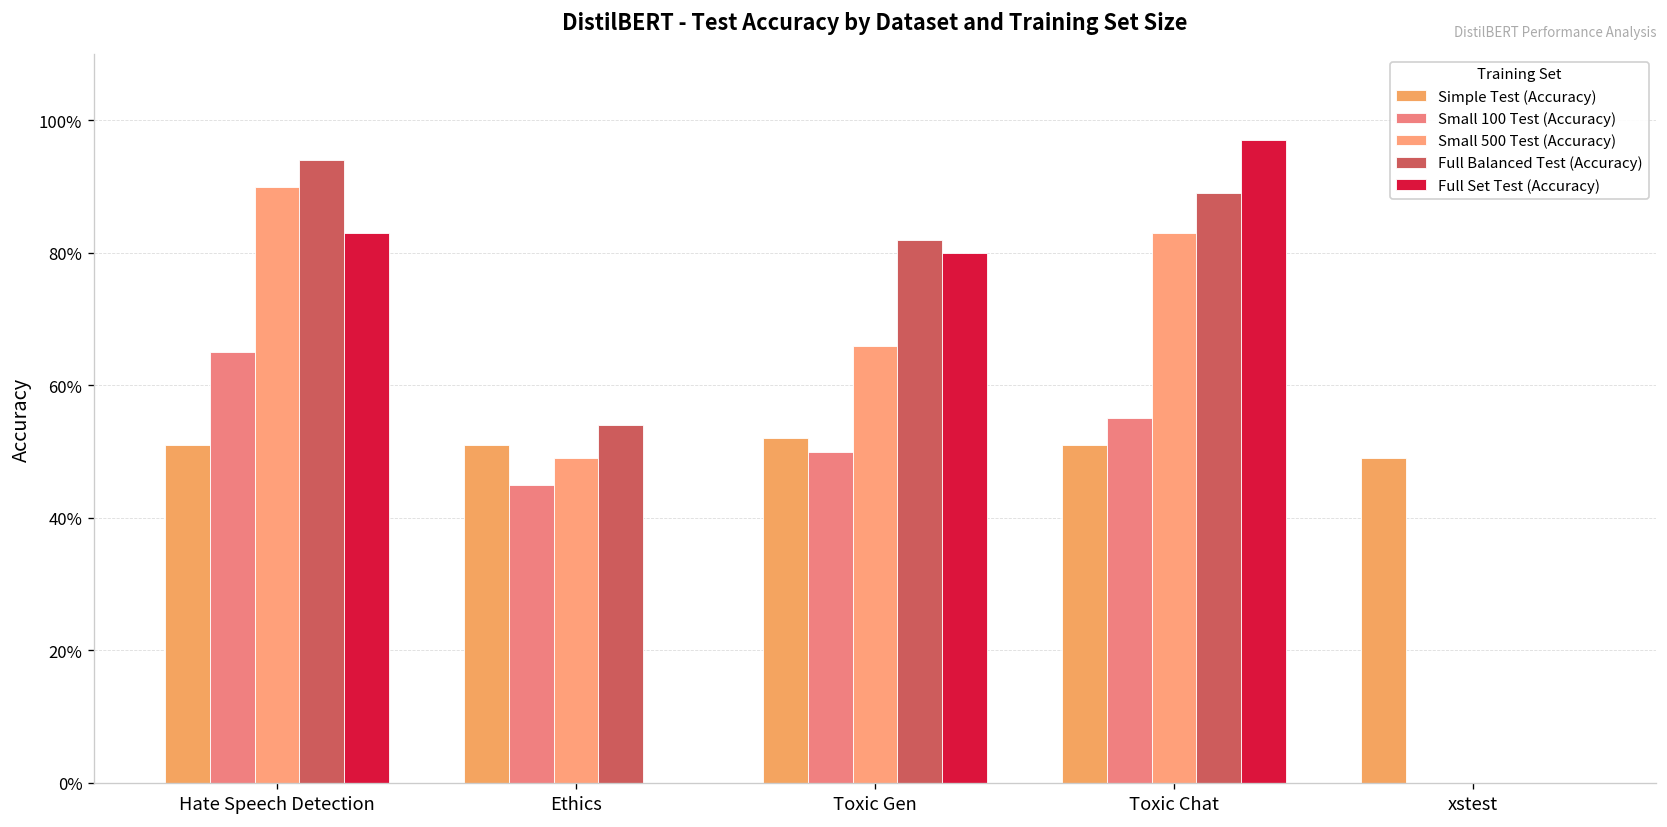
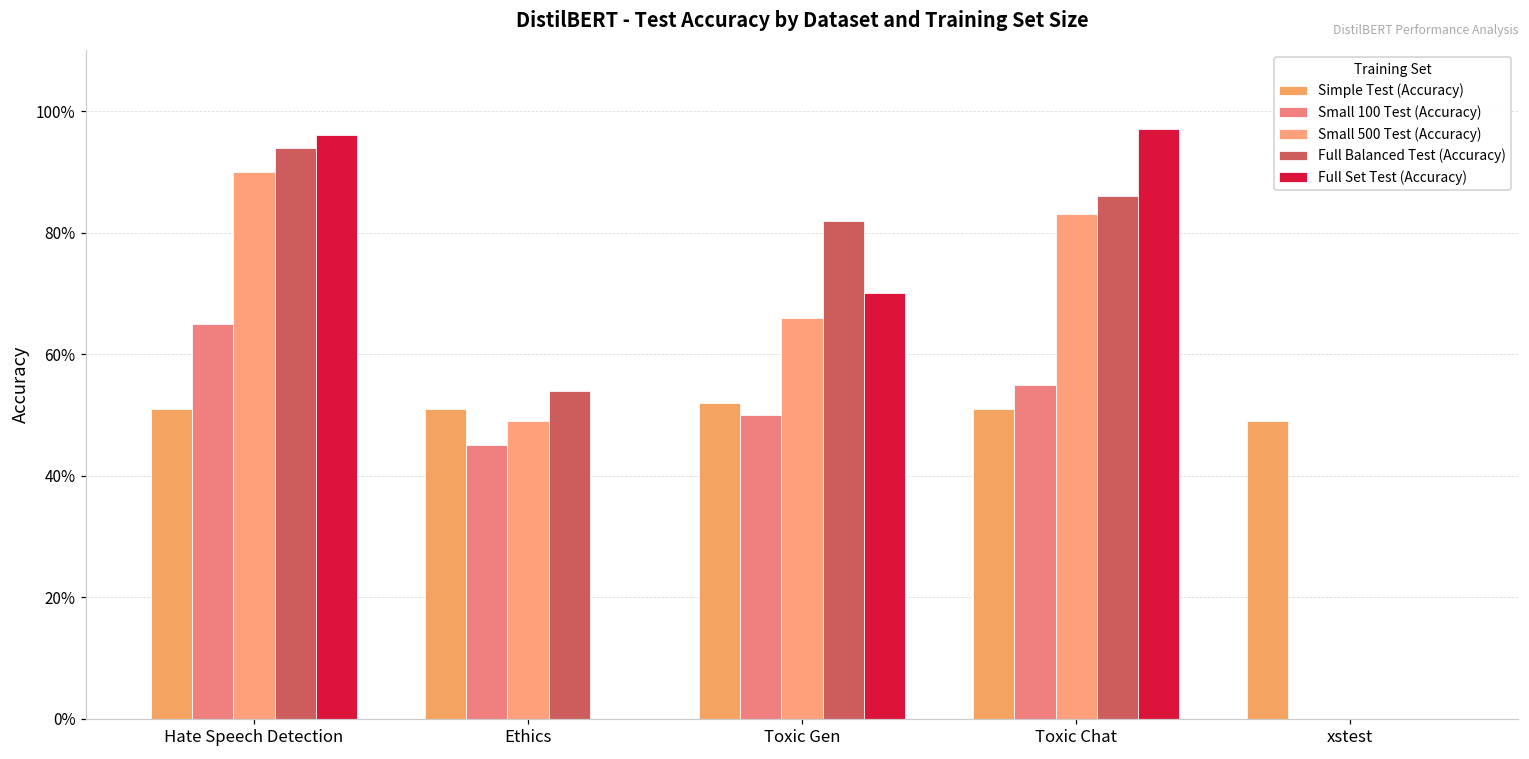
Full Set Test (Accuracy), Hate Speech Detection: 83% -> 96%
Full Set Test (Accuracy), Toxic Gen: 80% -> 70%
Full Balanced Test (Accuracy), Toxic Chat: 89% -> 86%
